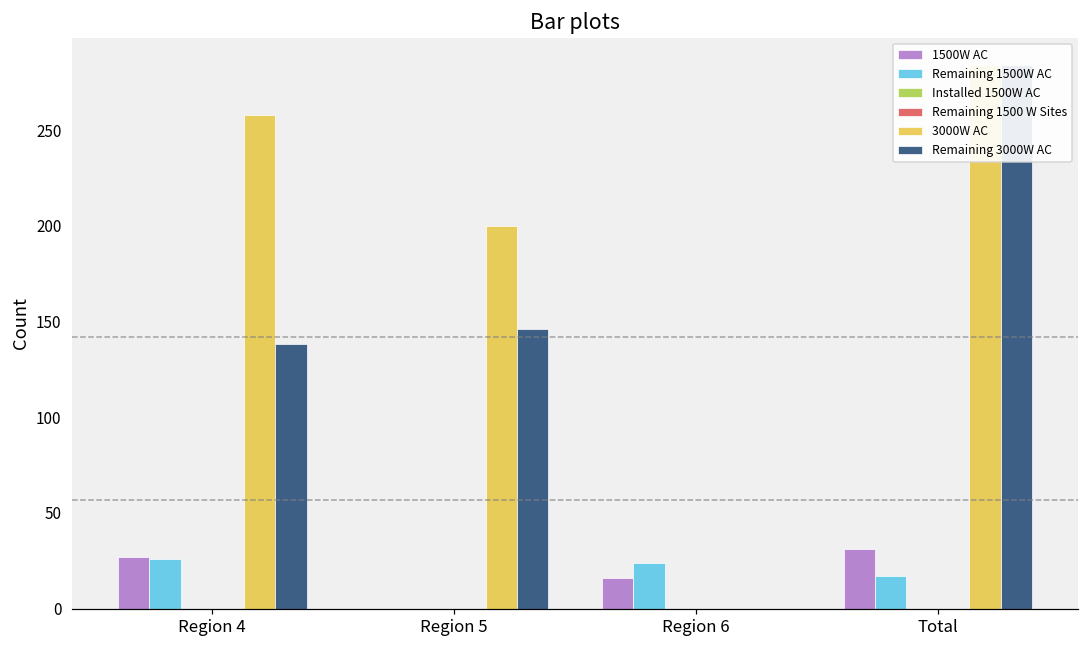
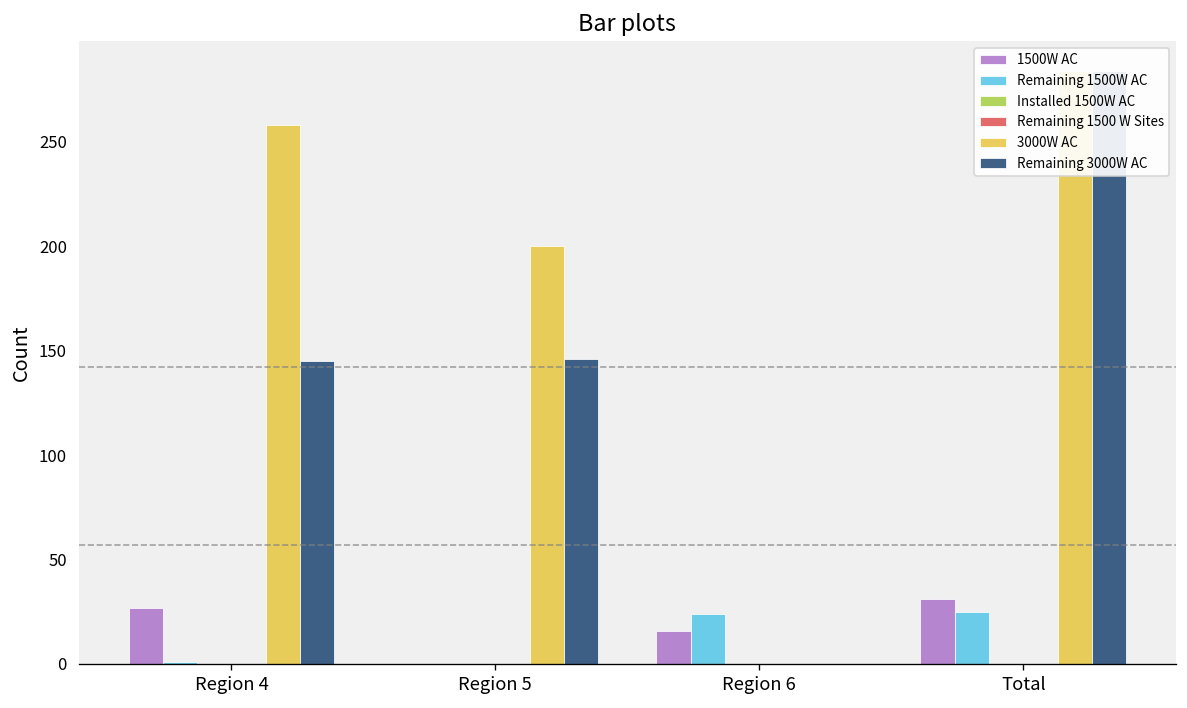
Remaining 1500W AC, Region 4: 26 -> 1
Remaining 3000W AC, Region 4: 138 -> 145
Remaining 1500W AC, Total: 17 -> 25
